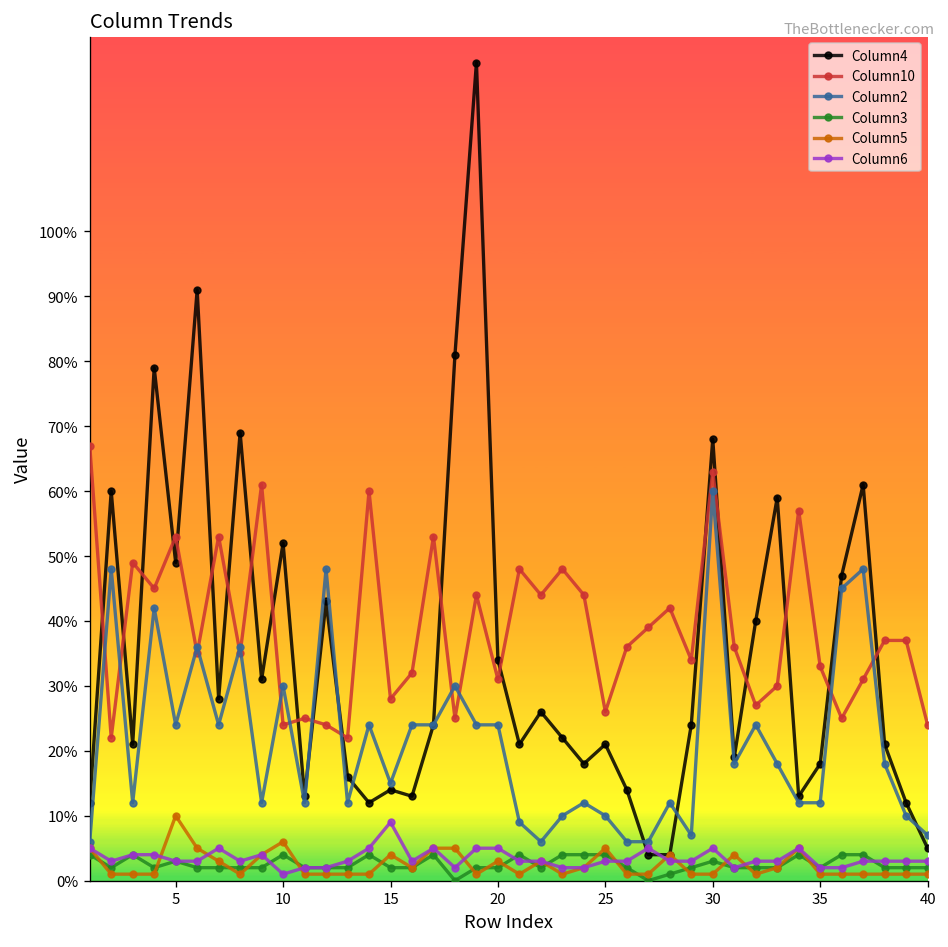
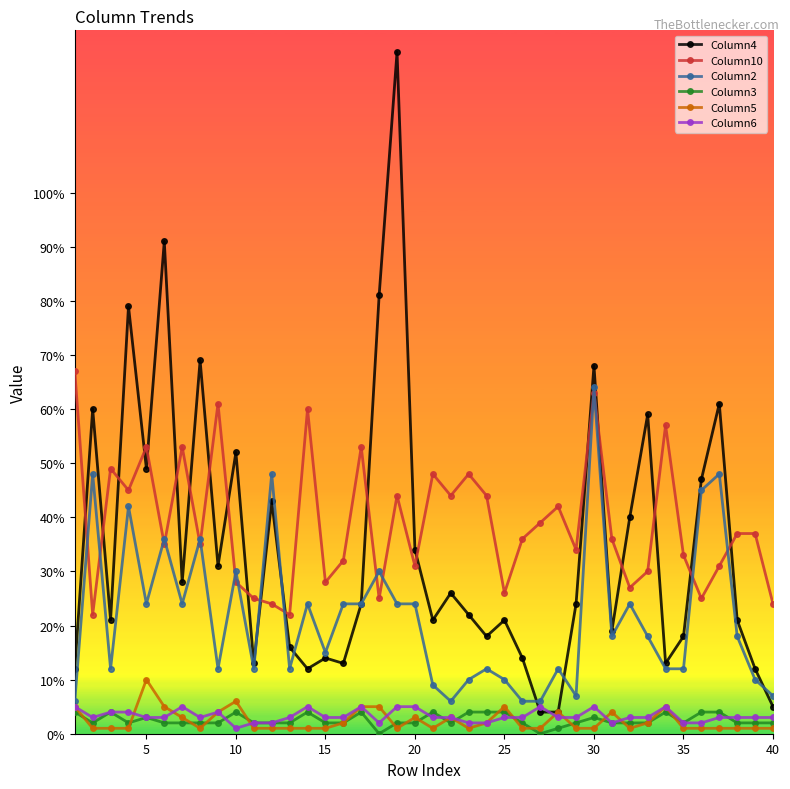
Column10, 10: 24% -> 28%
Column5, 15: 4% -> 1%
Column6, 15: 9% -> 3%
Column2, 30: 60% -> 64%
